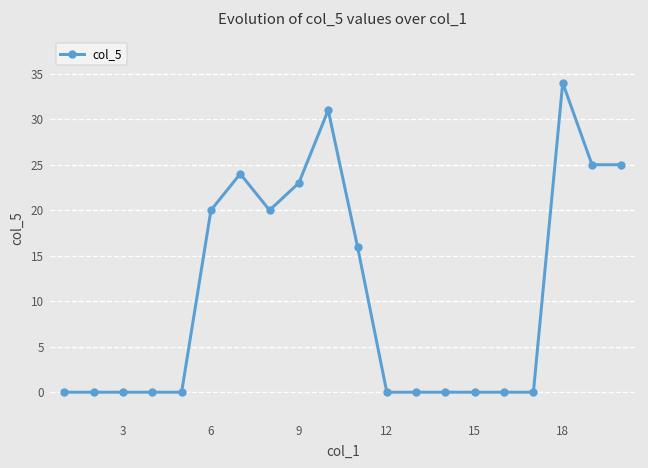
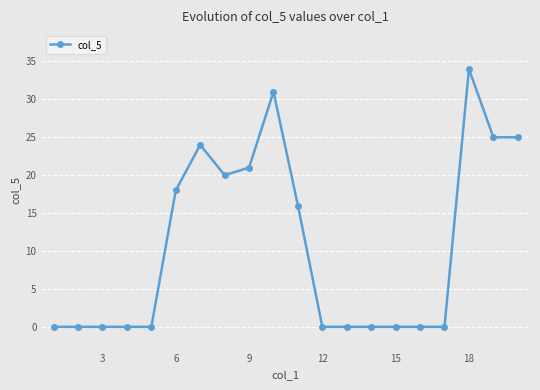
6: 20 -> 18
9: 23 -> 21
